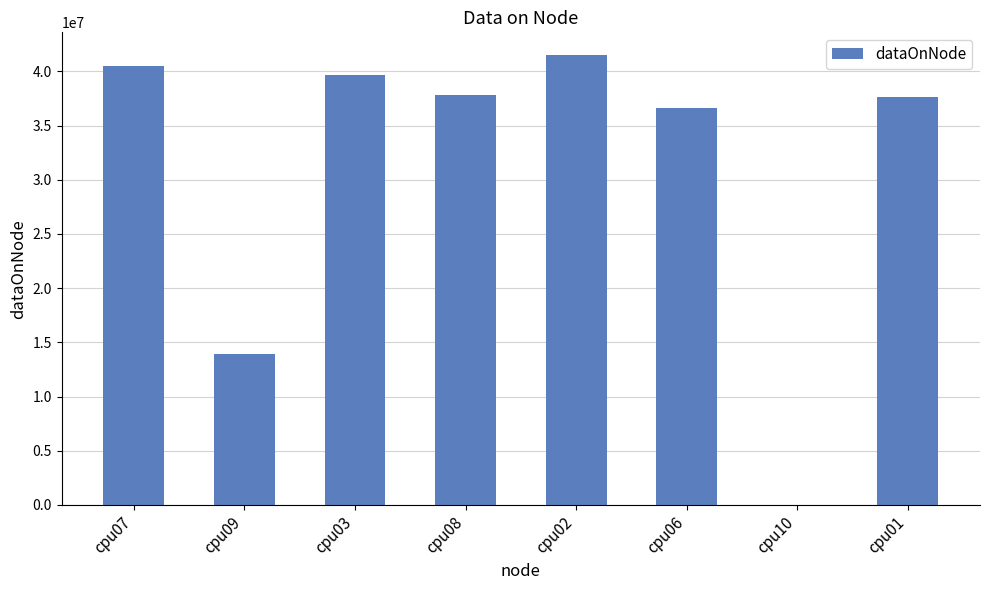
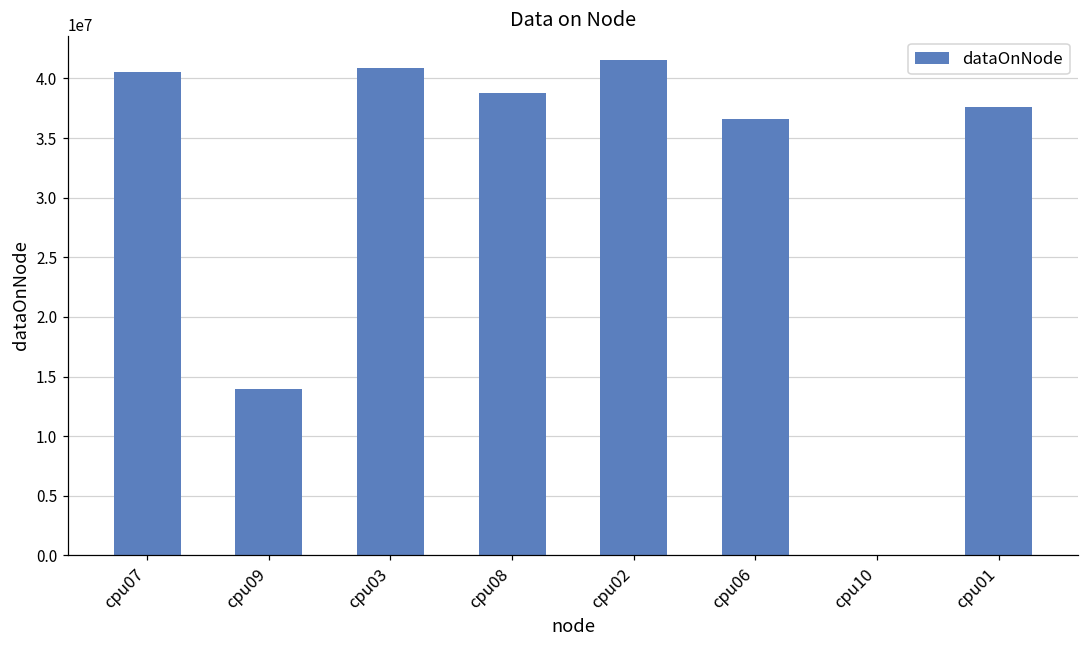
cpu03: 39600000 -> 40900000
cpu08: 37800000 -> 38800000
